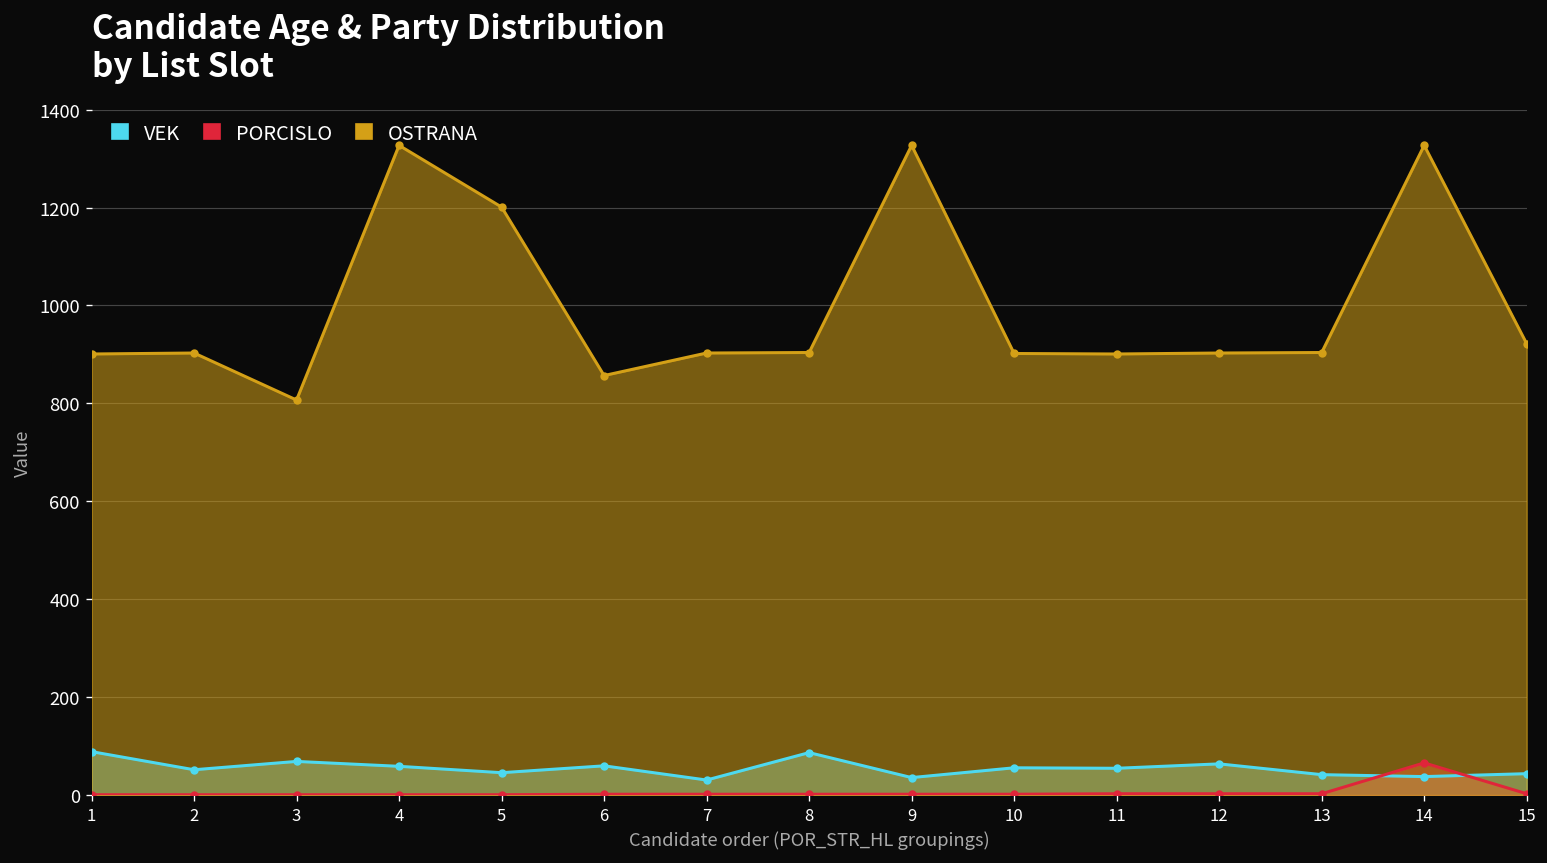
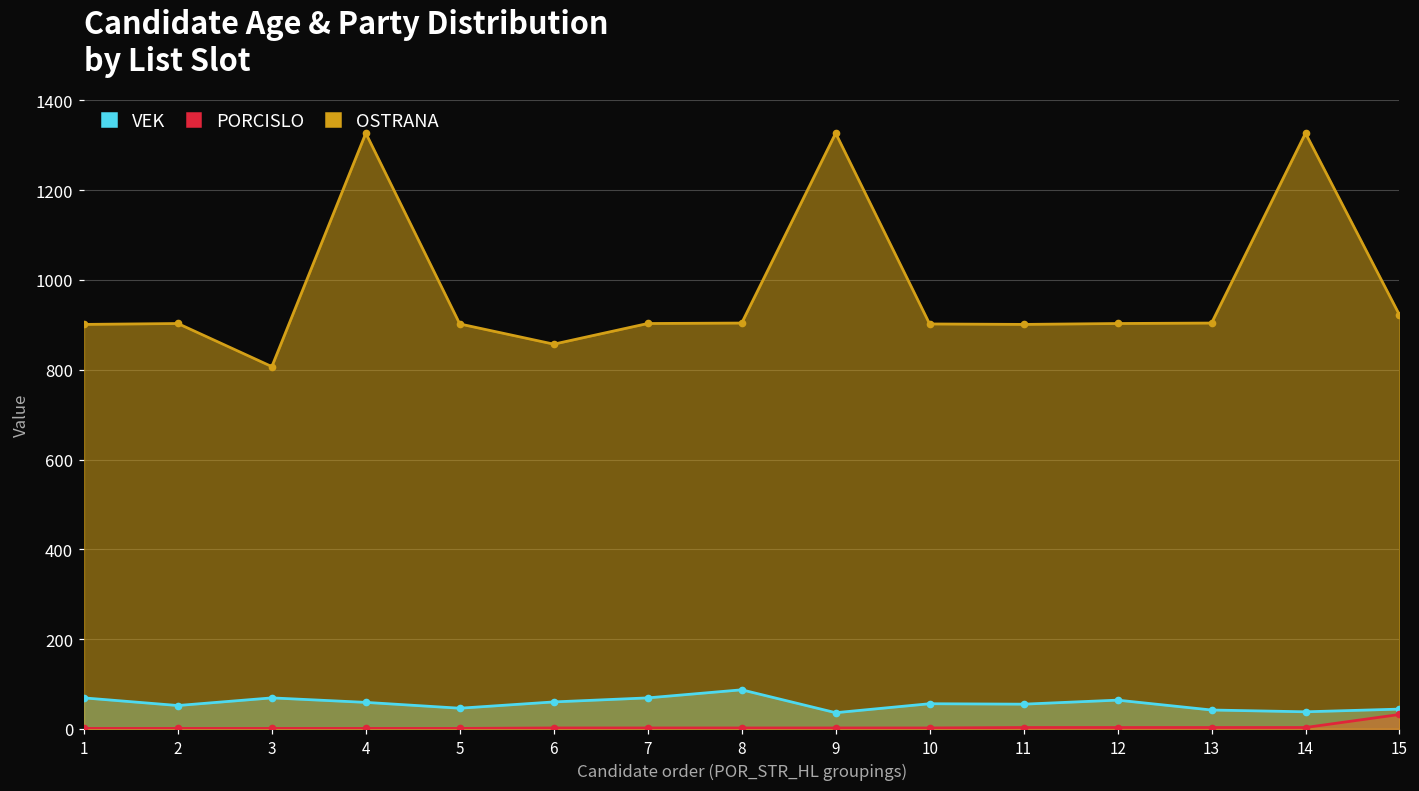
VEK, 1: 90 -> 70
OSTRANA, 5: 1200 -> 900
VEK, 7: 30 -> 70
PORCISLO, 14: 70 -> 0
PORCISLO, 15: 0 -> 30
